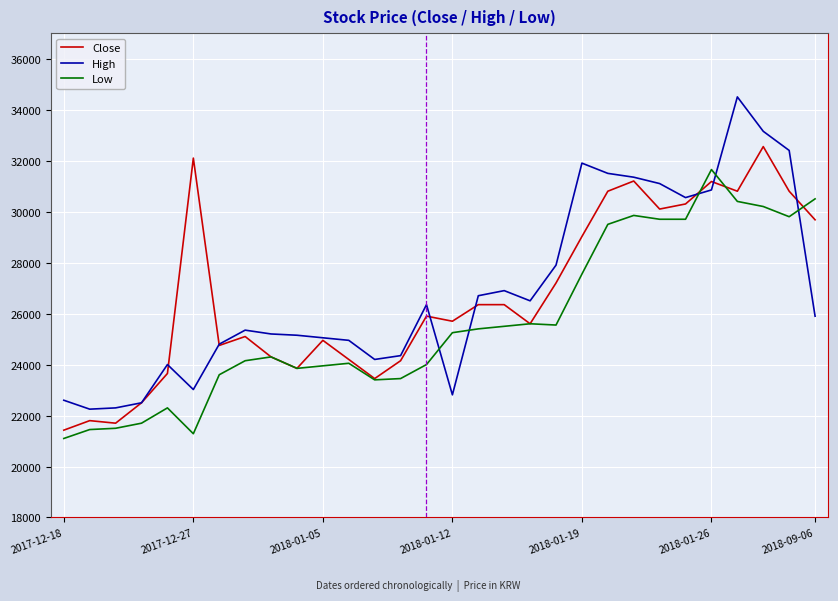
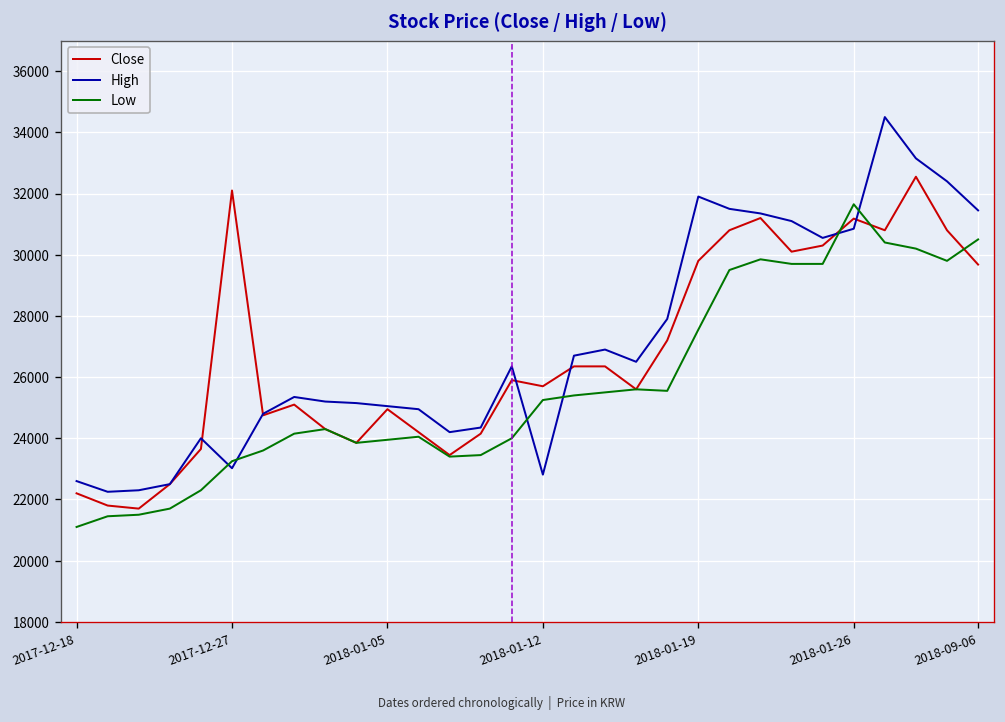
Close, 2017-12-18: 21400 -> 22200
Low, 2017-12-27: 21300 -> 23300
Close, 2018-01-19: 29000 -> 29800
High, 2018-09-06: 25900 -> 31500
